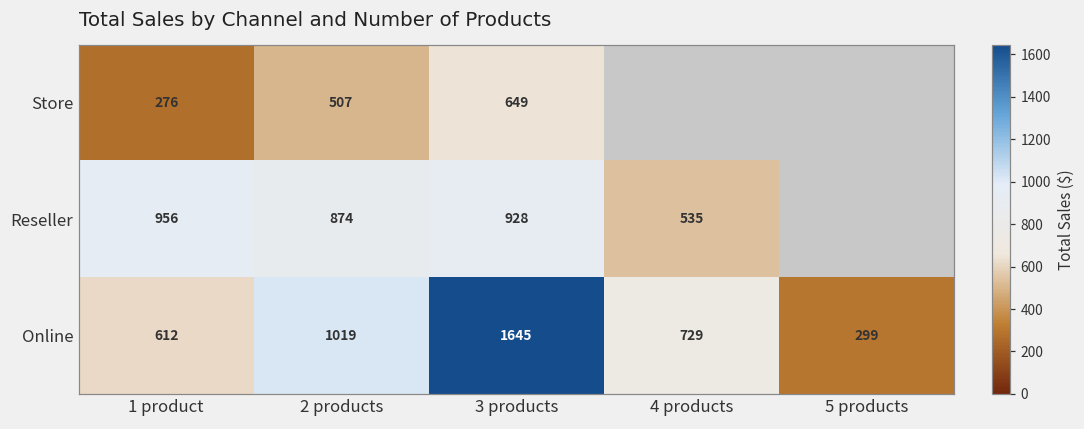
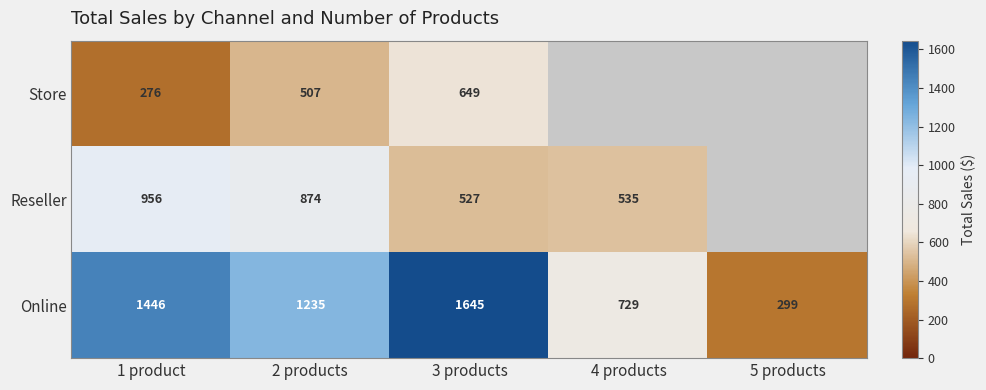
Reseller, 3 products: 928 -> 527
Online, 1 product: 612 -> 1446
Online, 2 products: 1019 -> 1235
